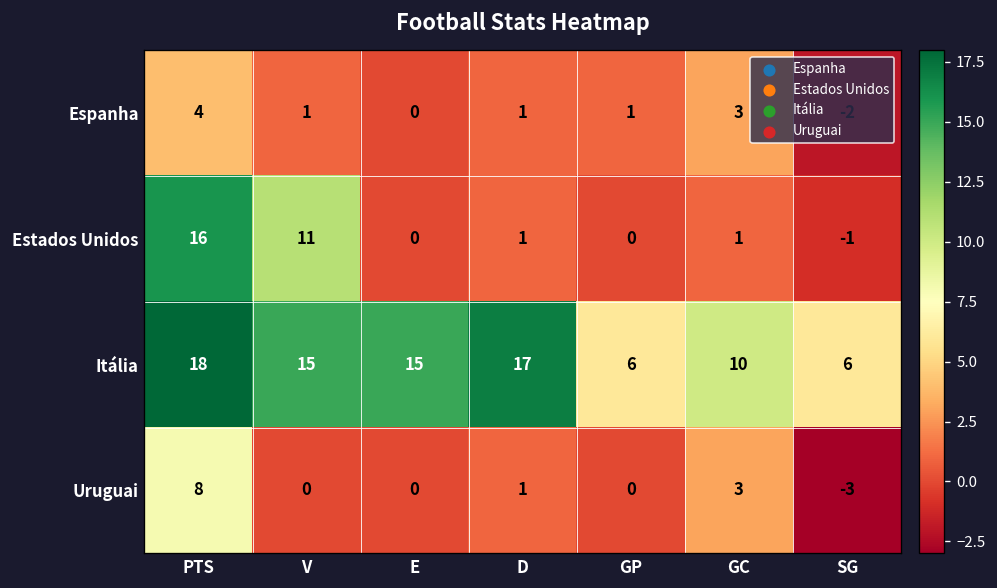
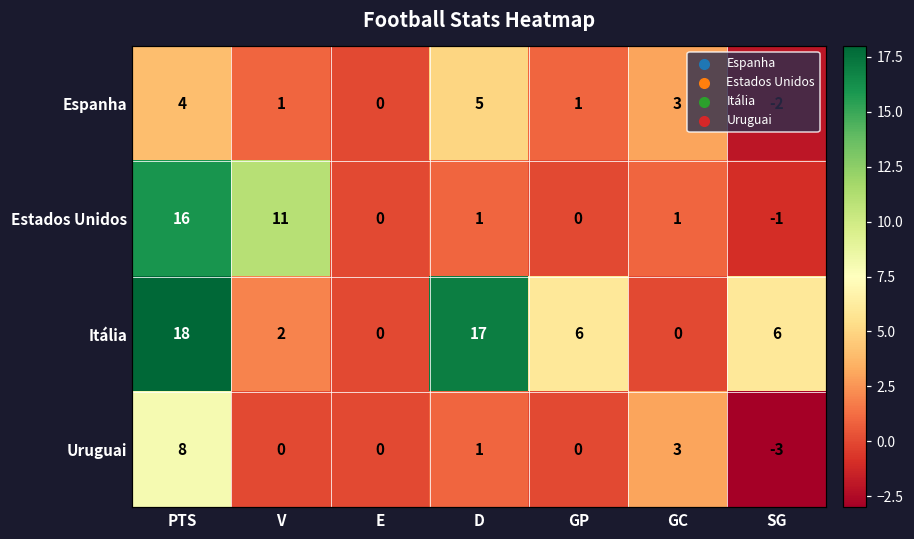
Espanha, D: 1 -> 5
Itália, V: 15 -> 2
Itália, E: 15 -> 0
Itália, GC: 10 -> 0
